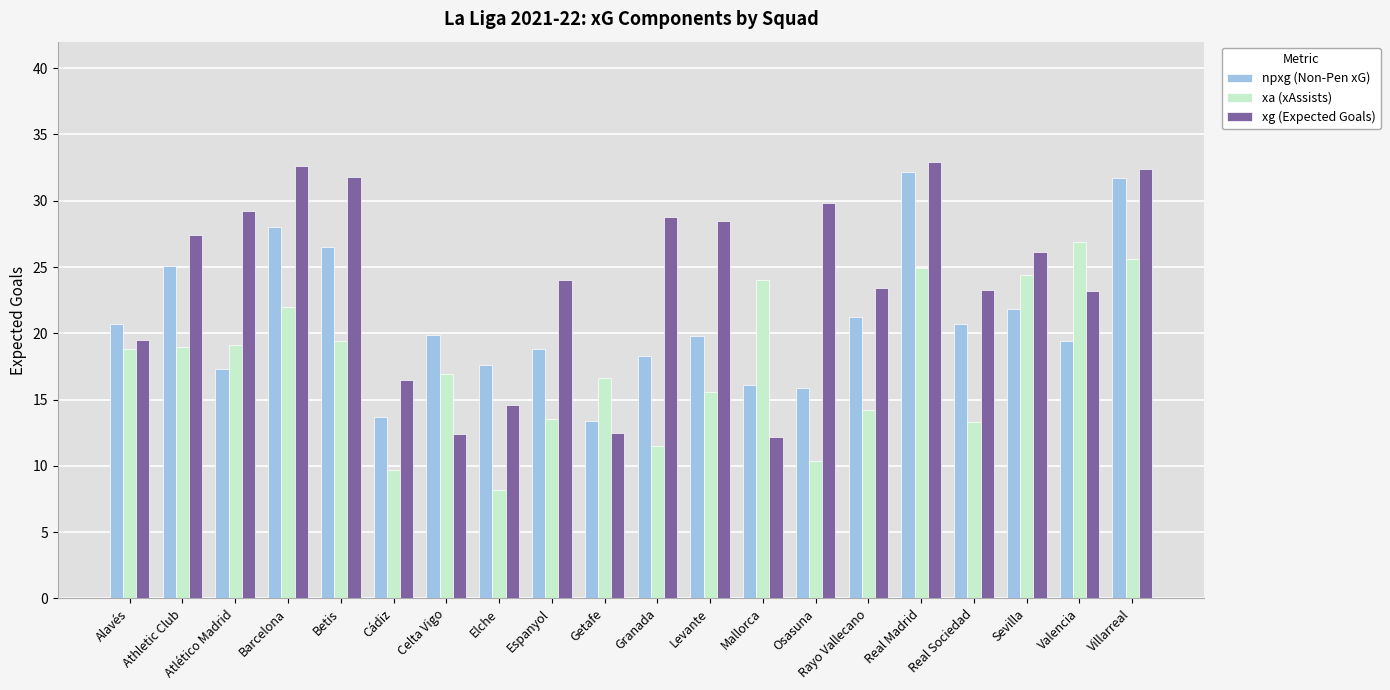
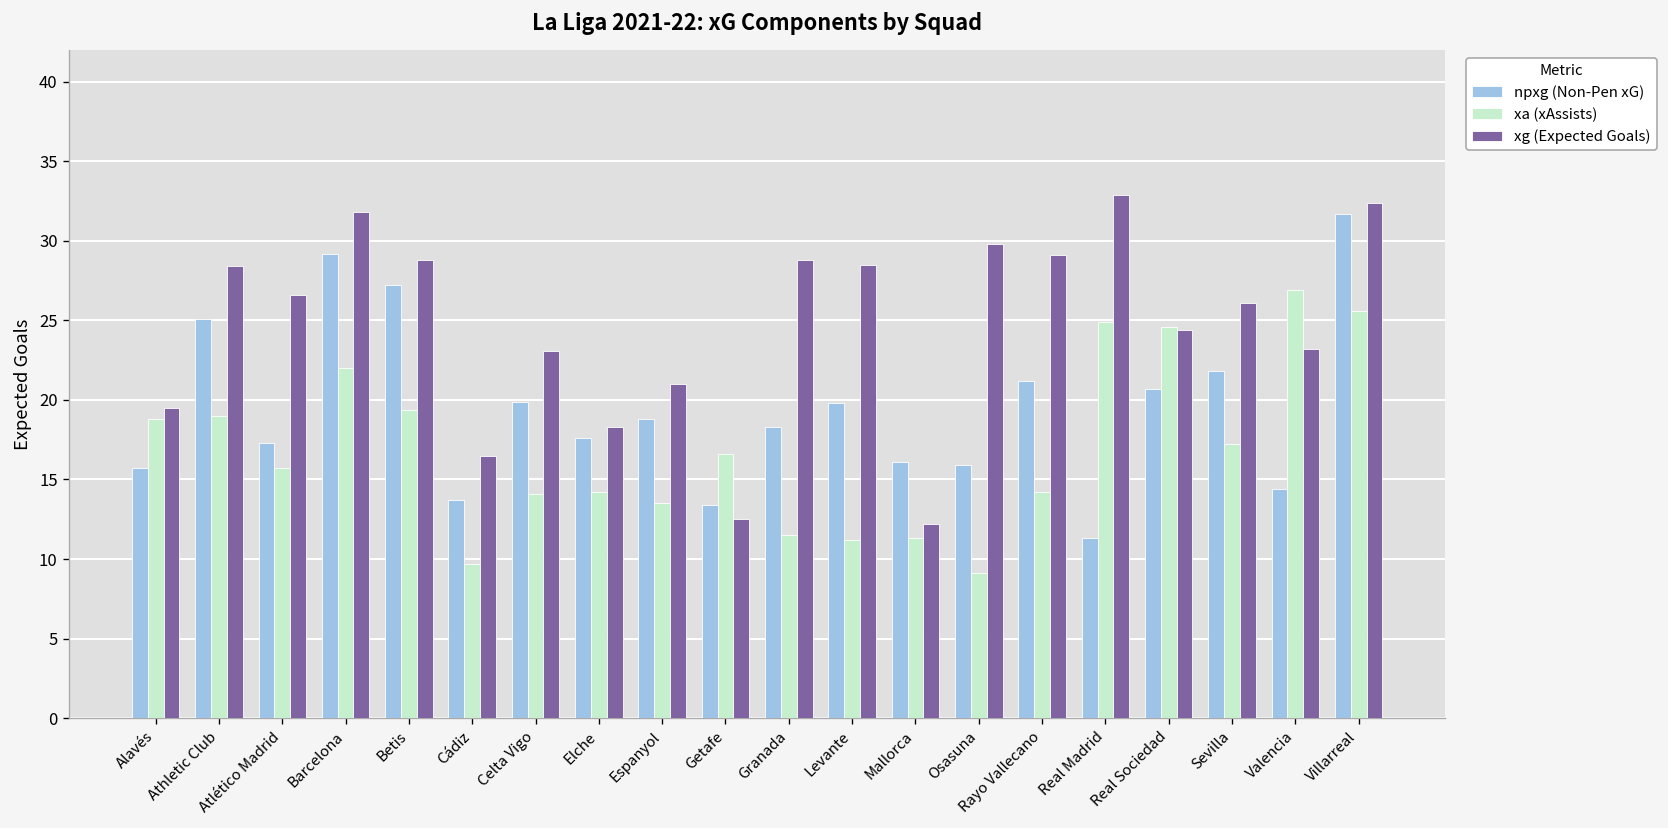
npxg (Non-Pen xG), Alavés: 20.7 -> 15.7
xg (Expected Goals), Athletic Club: 27.4 -> 28.4
xa (xAssists), Atlético Madrid: 19.1 -> 15.7
xg (Expected Goals), Atlético Madrid: 29.2 -> 26.6
npxg (Non-Pen xG), Barcelona: 28.0 -> 29.2
xg (Expected Goals), Barcelona: 32.6 -> 31.8
npxg (Non-Pen xG), Betis: 26.5 -> 27.2
xg (Expected Goals), Betis: 31.8 -> 28.8
xa (xAssists), Celta Vigo: 16.9 -> 14.1
xg (Expected Goals), Celta Vigo: 12.4 -> 23.1
xa (xAssists), Elche: 8.2 -> 14.2
xg (Expected Goals), Elche: 14.6 -> 18.3
xg (Expected Goals), Espanyol: 24 -> 21
xa (xAssists), Levante: 15.6 -> 11.2
xa (xAssists), Mallorca: 24.0 -> 11.3
xa (xAssists), Osasuna: 10.4 -> 9.1
xg (Expected Goals), Rayo Vallecano: 23.4 -> 29.1
npxg (Non-Pen xG), Real Madrid: 32.2 -> 11.3
xa (xAssists), Real Sociedad: 13.3 -> 24.6
xg (Expected Goals), Real Sociedad: 23.3 -> 24.4
xa (xAssists), Sevilla: 24.4 -> 17.2
npxg (Non-Pen xG), Valencia: 19.4 -> 14.4
